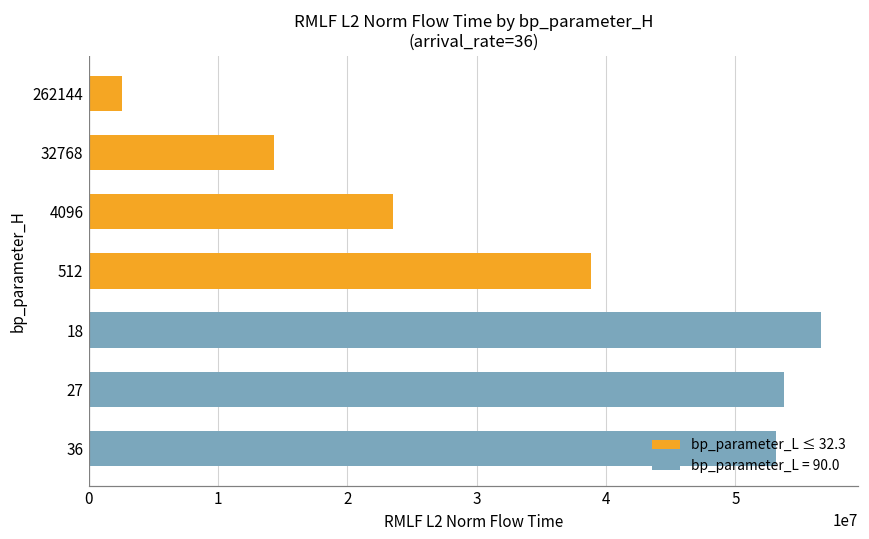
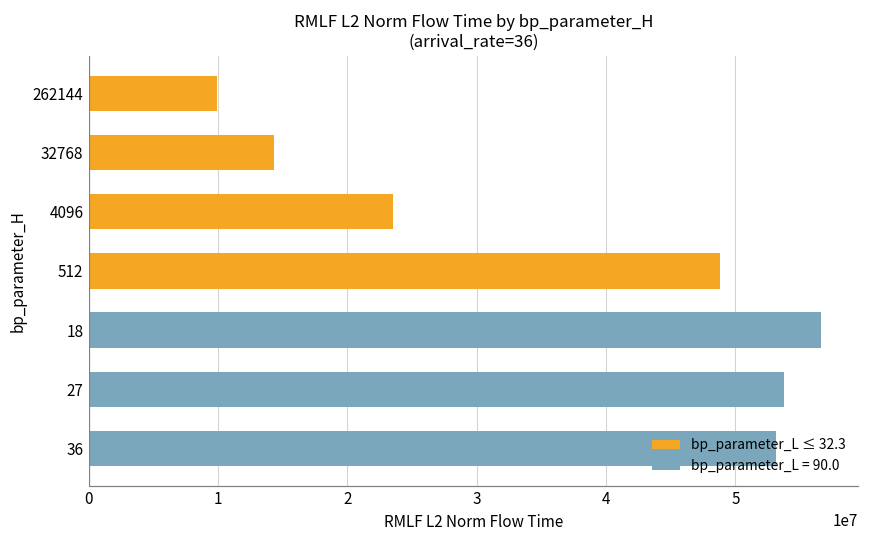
262144: 2600000 -> 9900000
512: 38800000 -> 48800000
